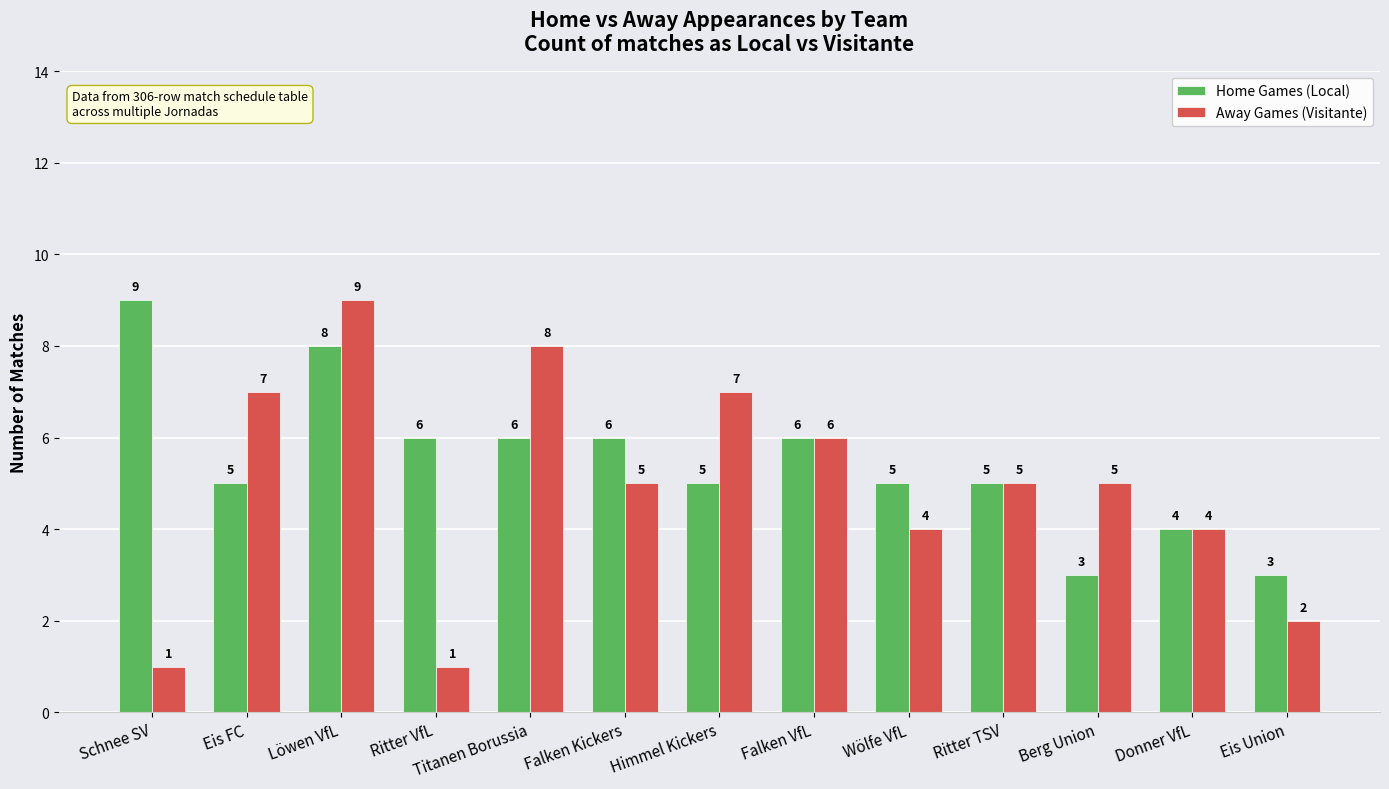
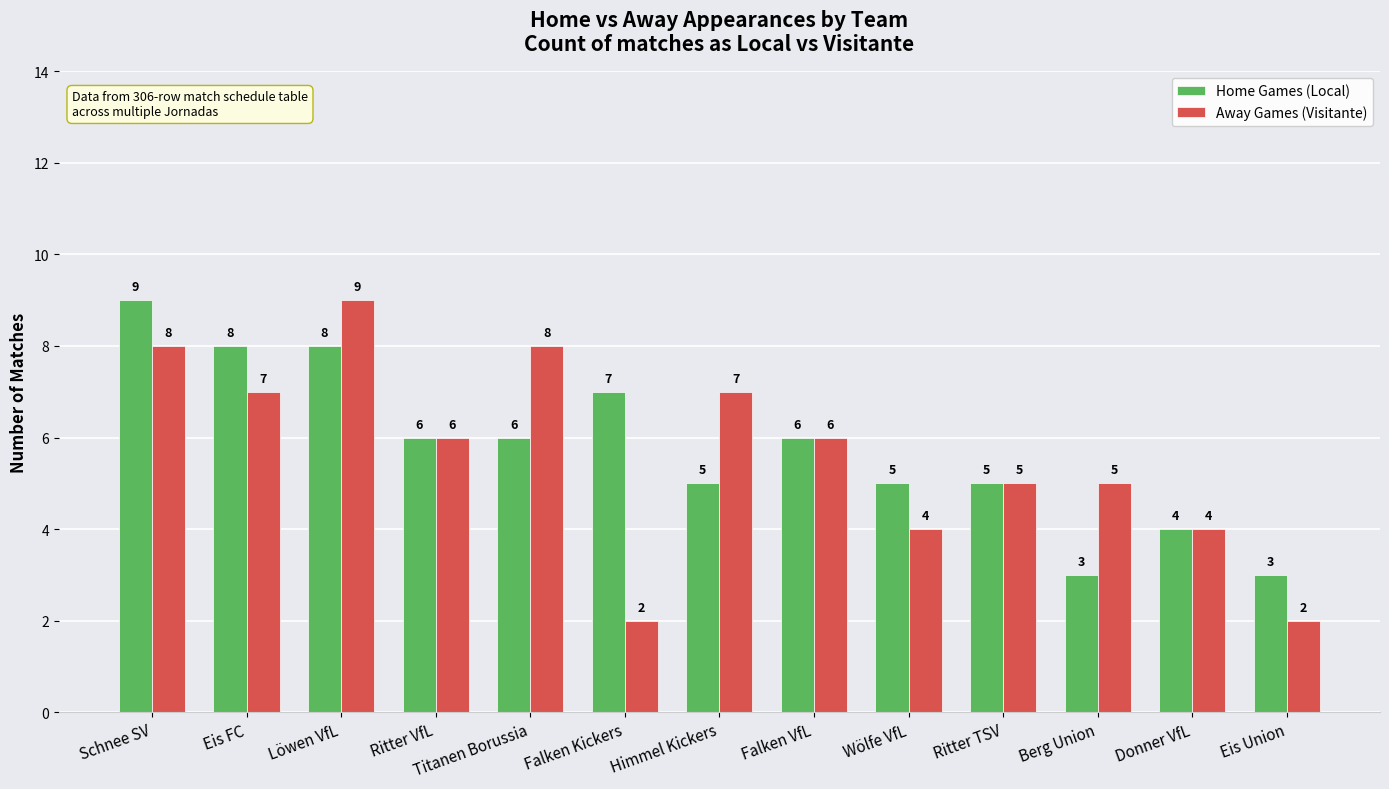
Away Games (Visitante), Schnee SV: 1 -> 8
Home Games (Local), Eis FC: 5 -> 8
Away Games (Visitante), Ritter VfL: 1 -> 6
Home Games (Local), Falken Kickers: 6 -> 7
Away Games (Visitante), Falken Kickers: 5 -> 2
